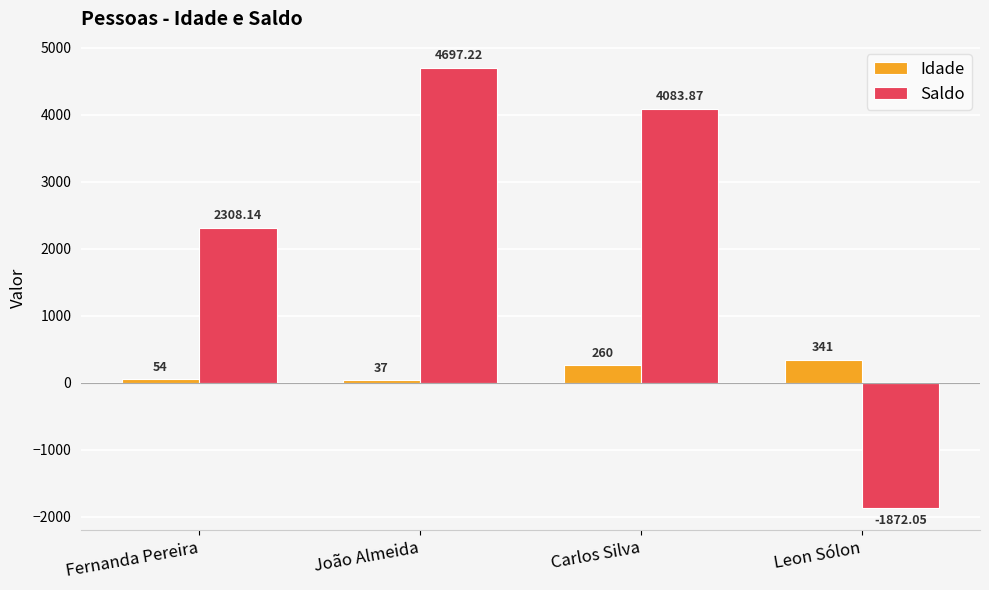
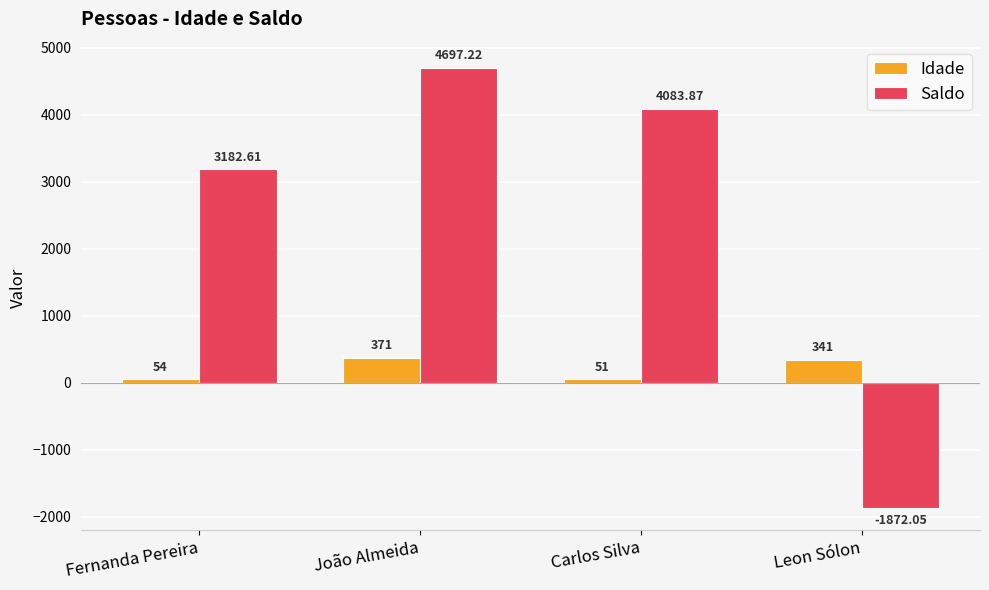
Saldo, Fernanda Pereira: 2308.14 -> 3182.61
Idade, João Almeida: 37 -> 371
Idade, Carlos Silva: 260 -> 51
